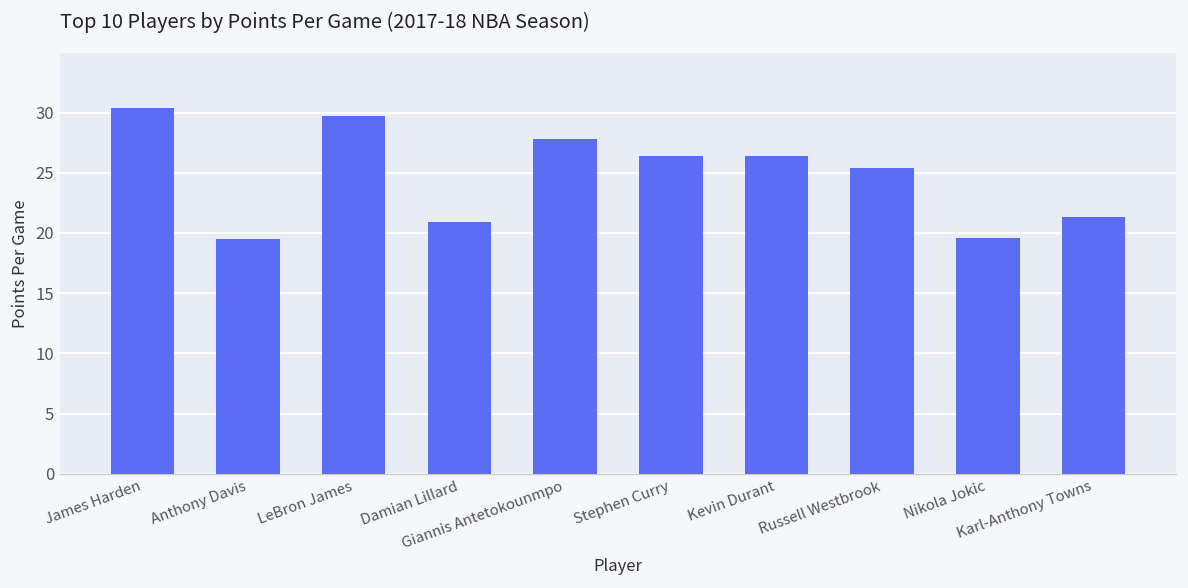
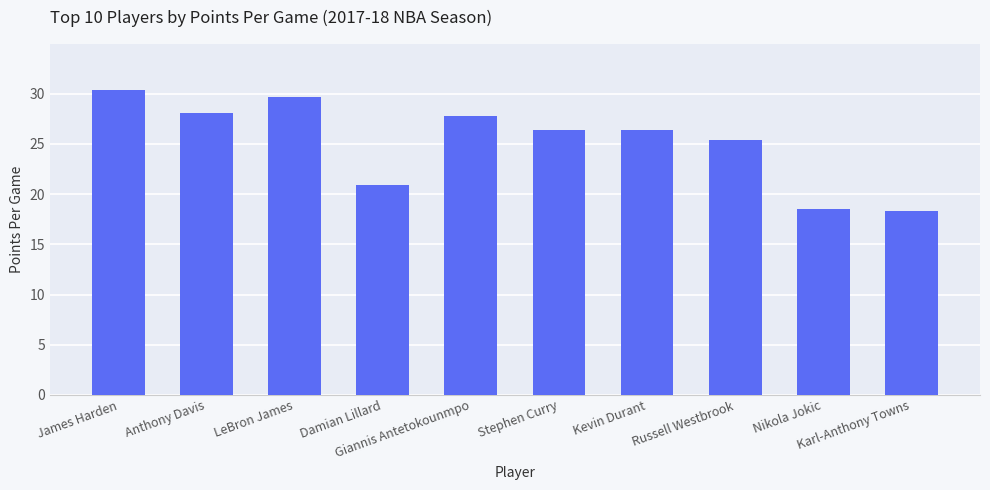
Anthony Davis: 19.5 -> 28.1
Nikola Jokic: 19.6 -> 18.5
Karl-Anthony Towns: 21.3 -> 18.3
